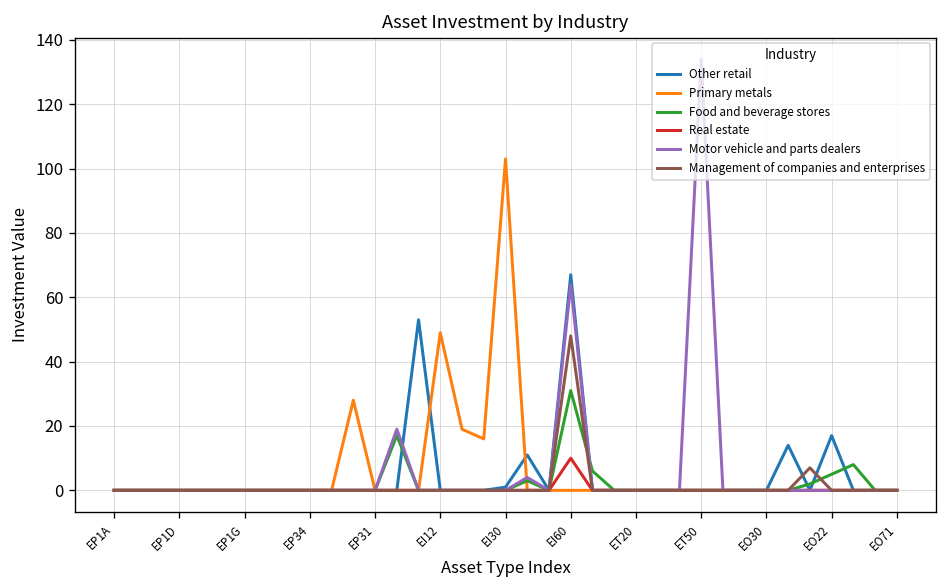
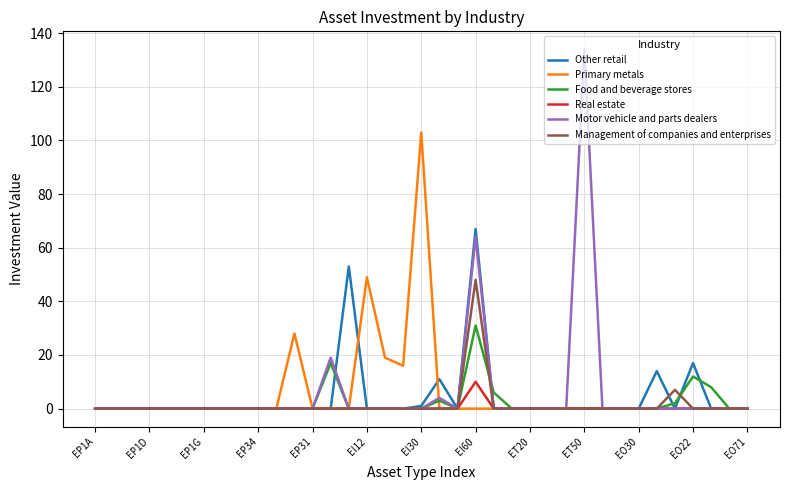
Food and beverage stores, EO22: 5 -> 12
